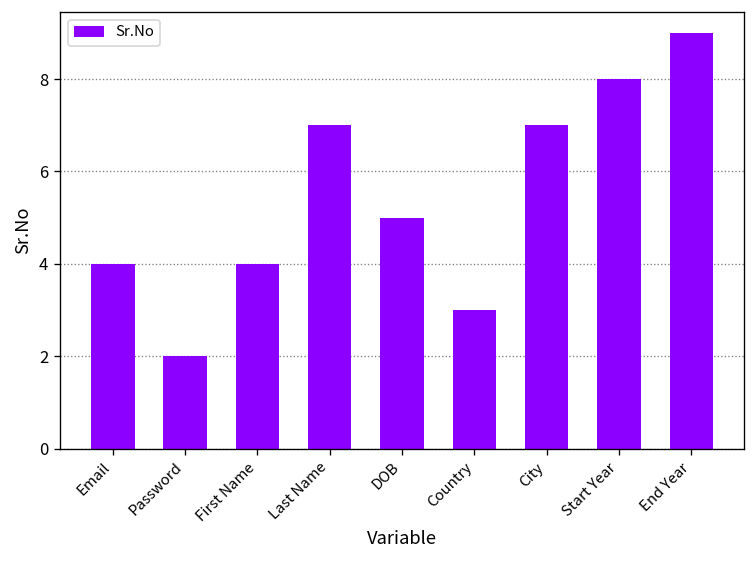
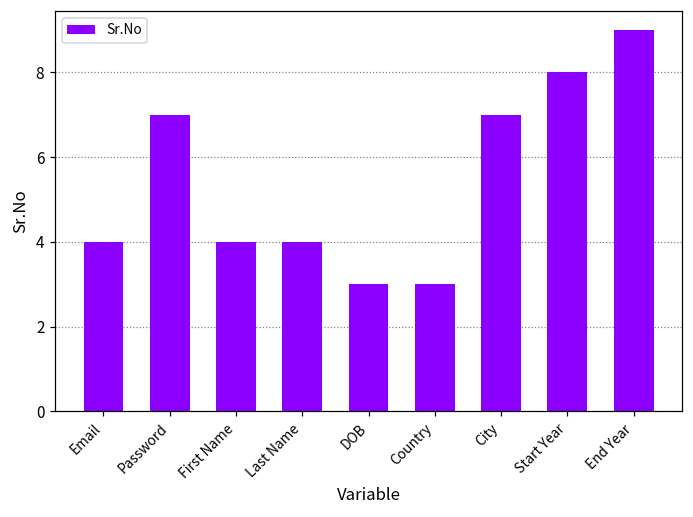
Password: 2 -> 7
Last Name: 7 -> 4
DOB: 5 -> 3
